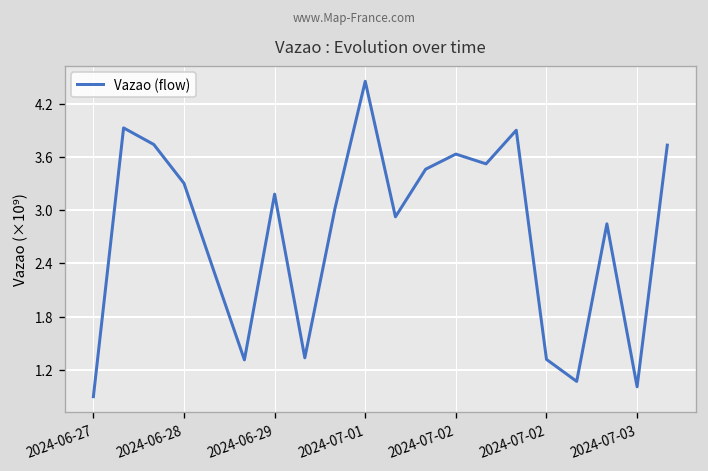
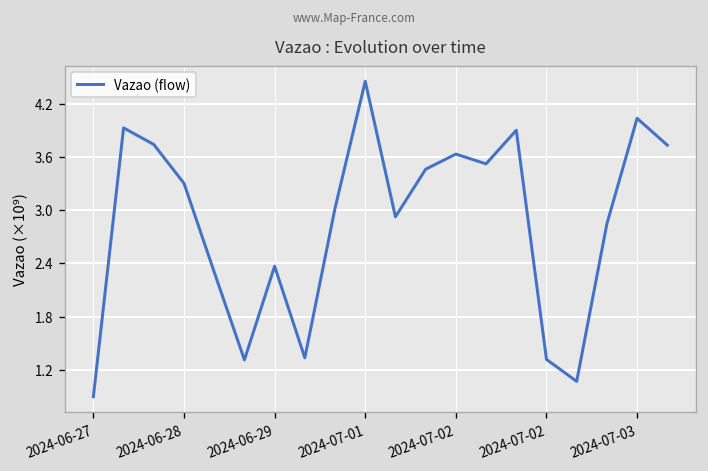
2024-06-29: 3.2 -> 2.4
2024-07-03: 1.0 -> 4.0
